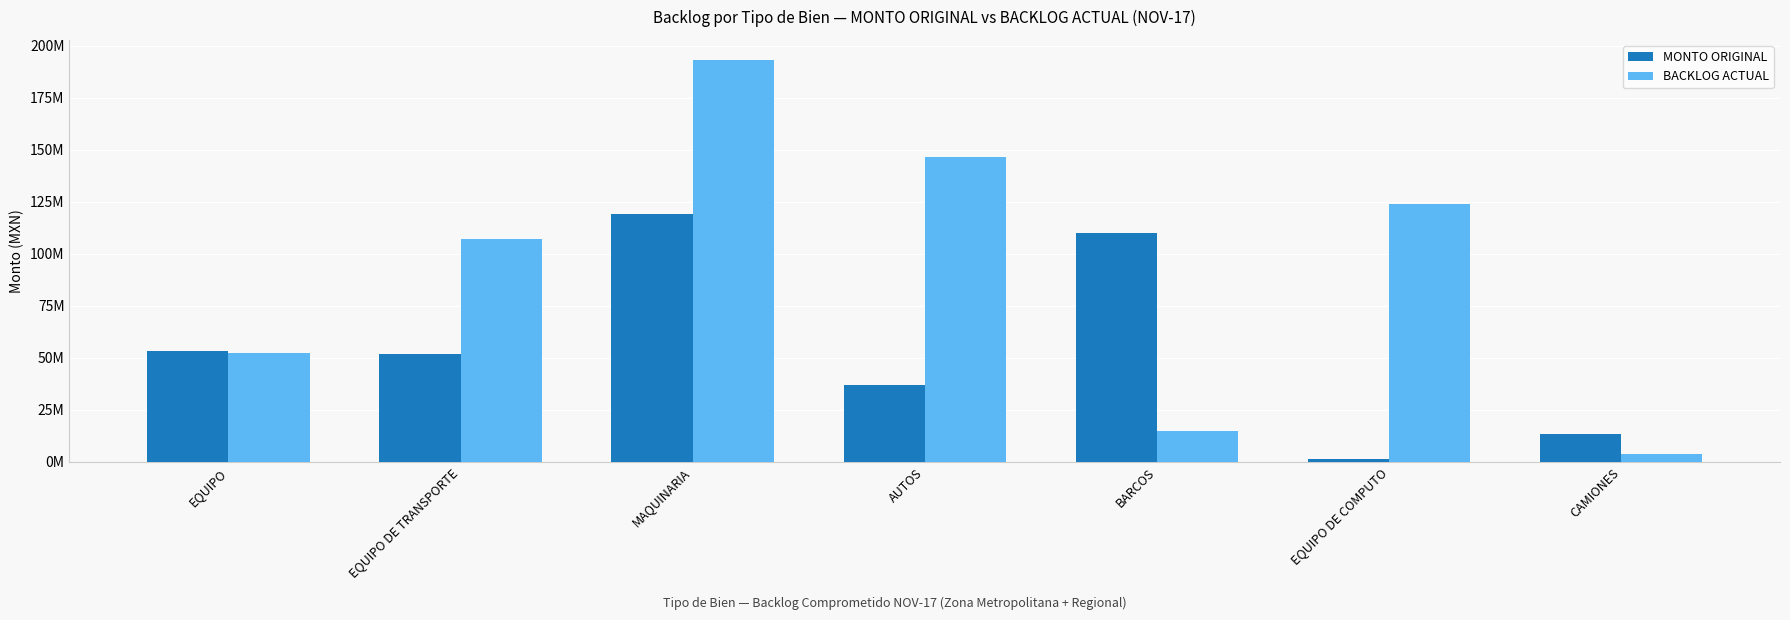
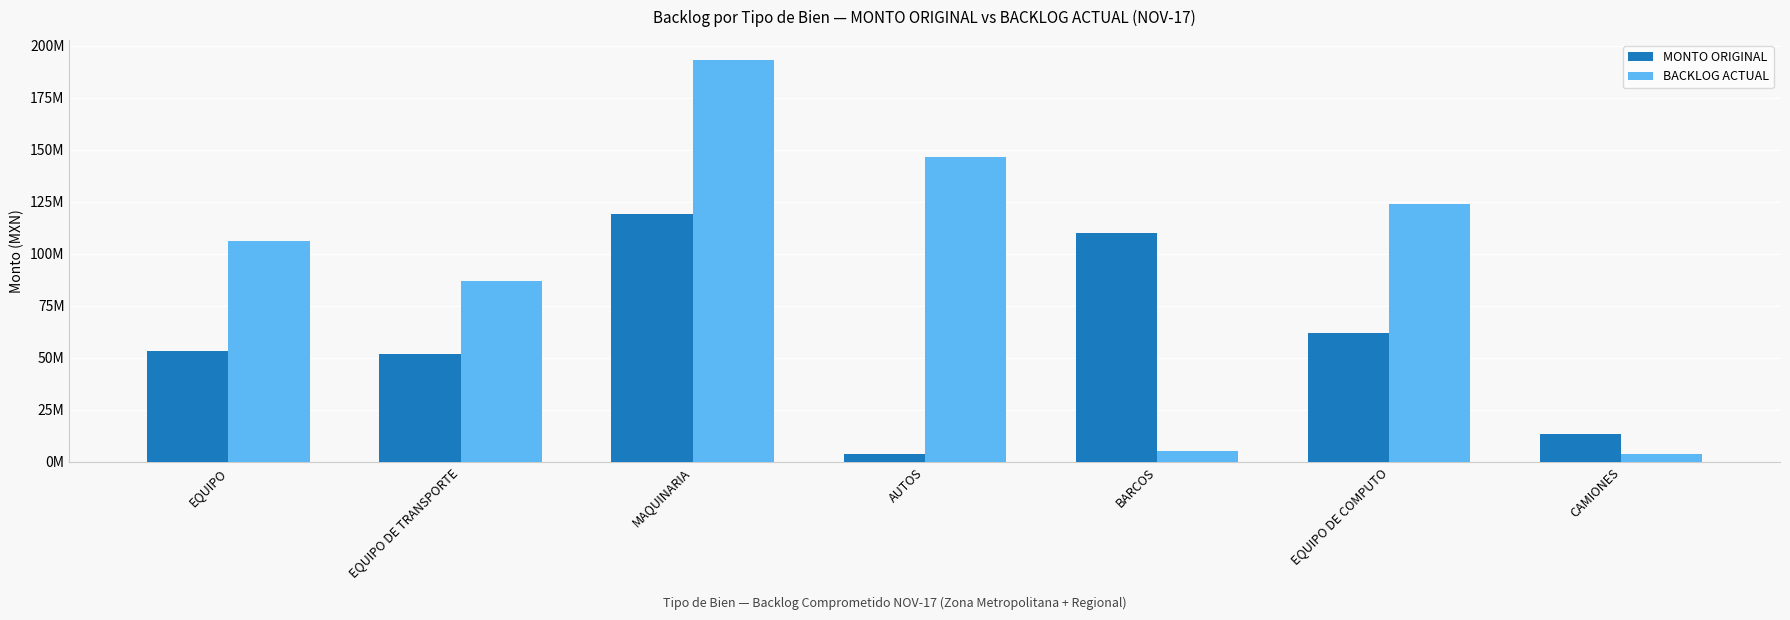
BACKLOG ACTUAL, EQUIPO: 52000000 -> 106000000
BACKLOG ACTUAL, EQUIPO DE TRANSPORTE: 107000000 -> 87000000
MONTO ORIGINAL, AUTOS: 37000000 -> 4000000
BACKLOG ACTUAL, BARCOS: 15000000 -> 5000000
MONTO ORIGINAL, EQUIPO DE COMPUTO: 2000000 -> 62000000
